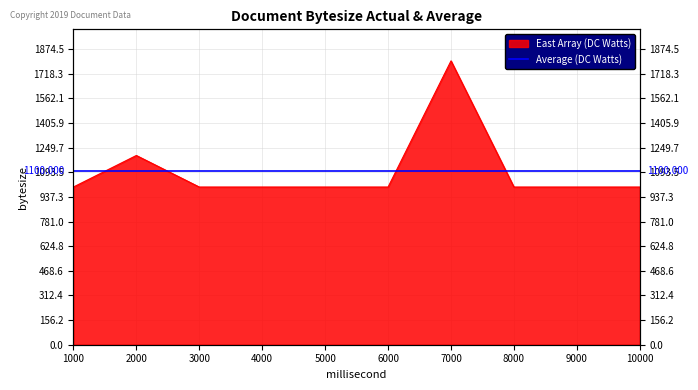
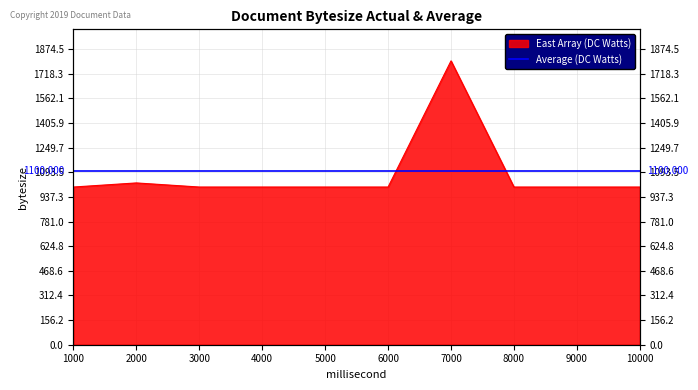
2000: 1200 -> 1030
